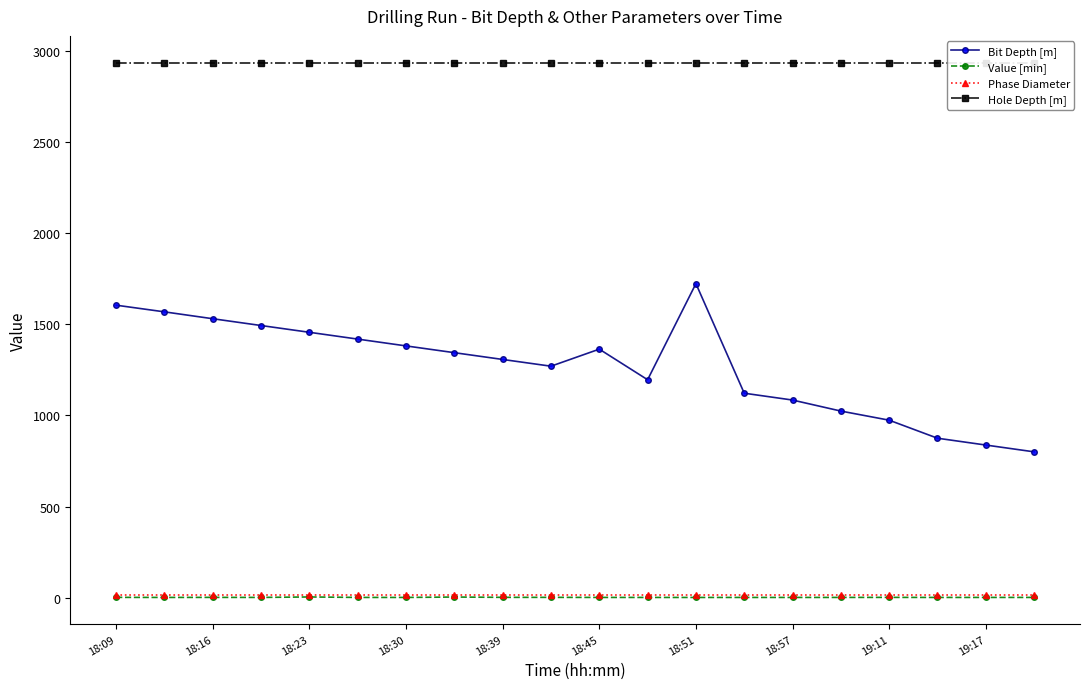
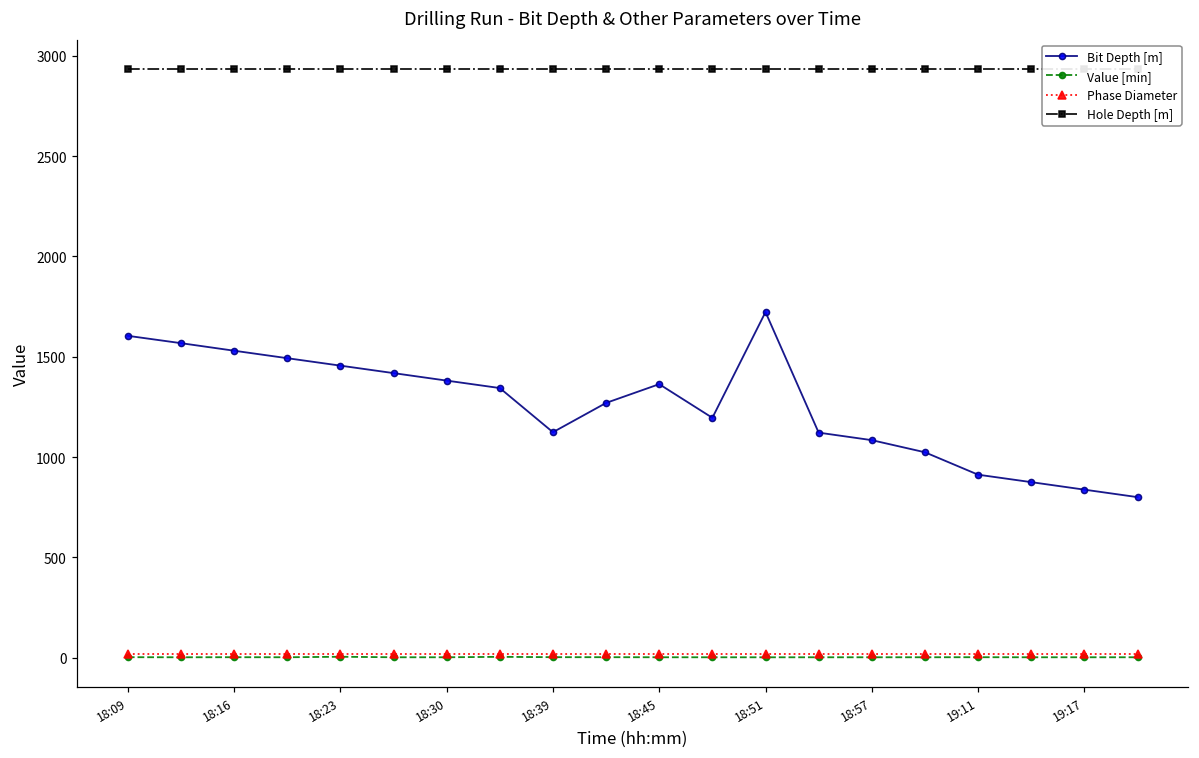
Bit Depth [m], 18:39: 1310 -> 1120
Bit Depth [m], 19:11: 970 -> 910
